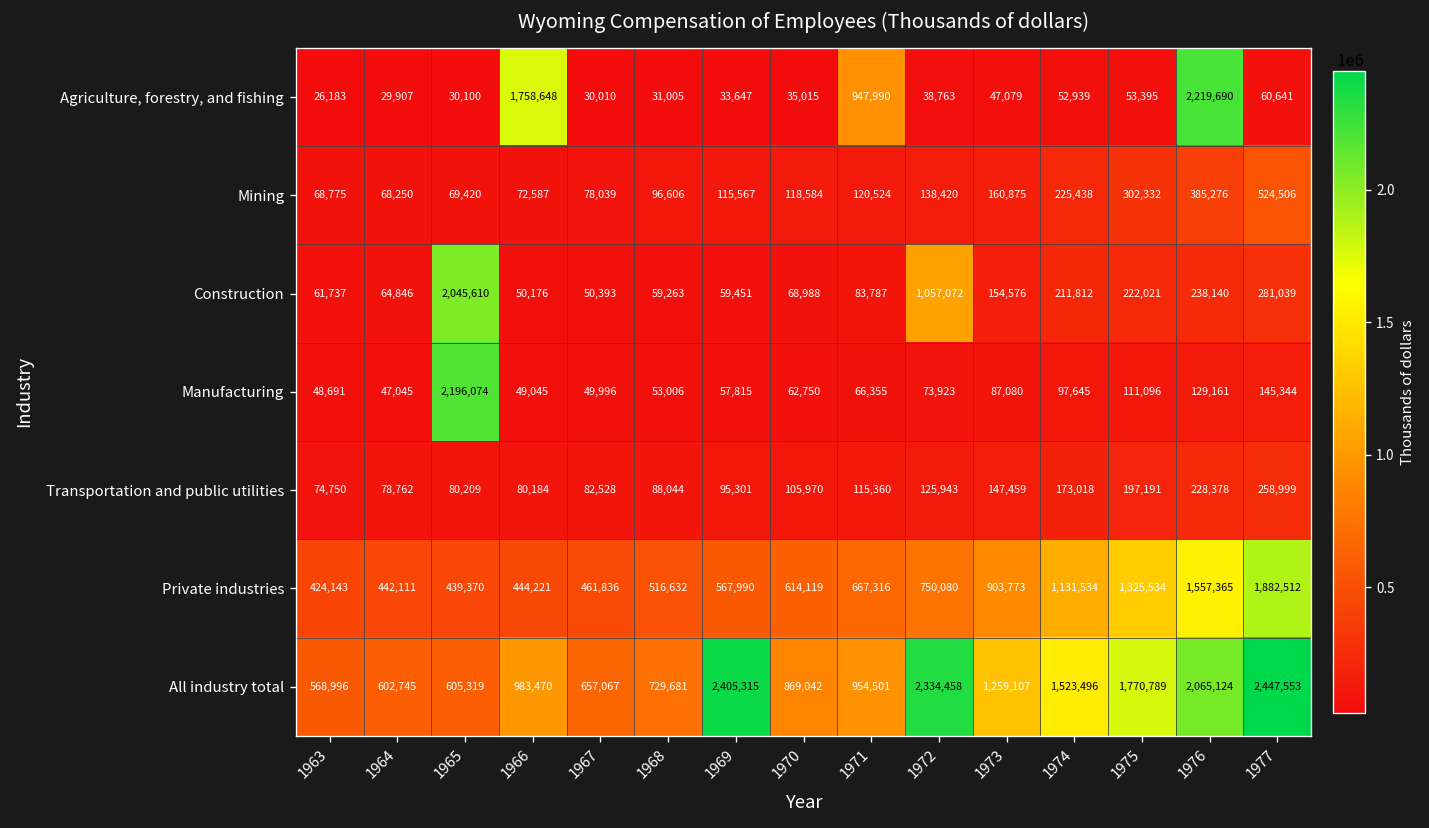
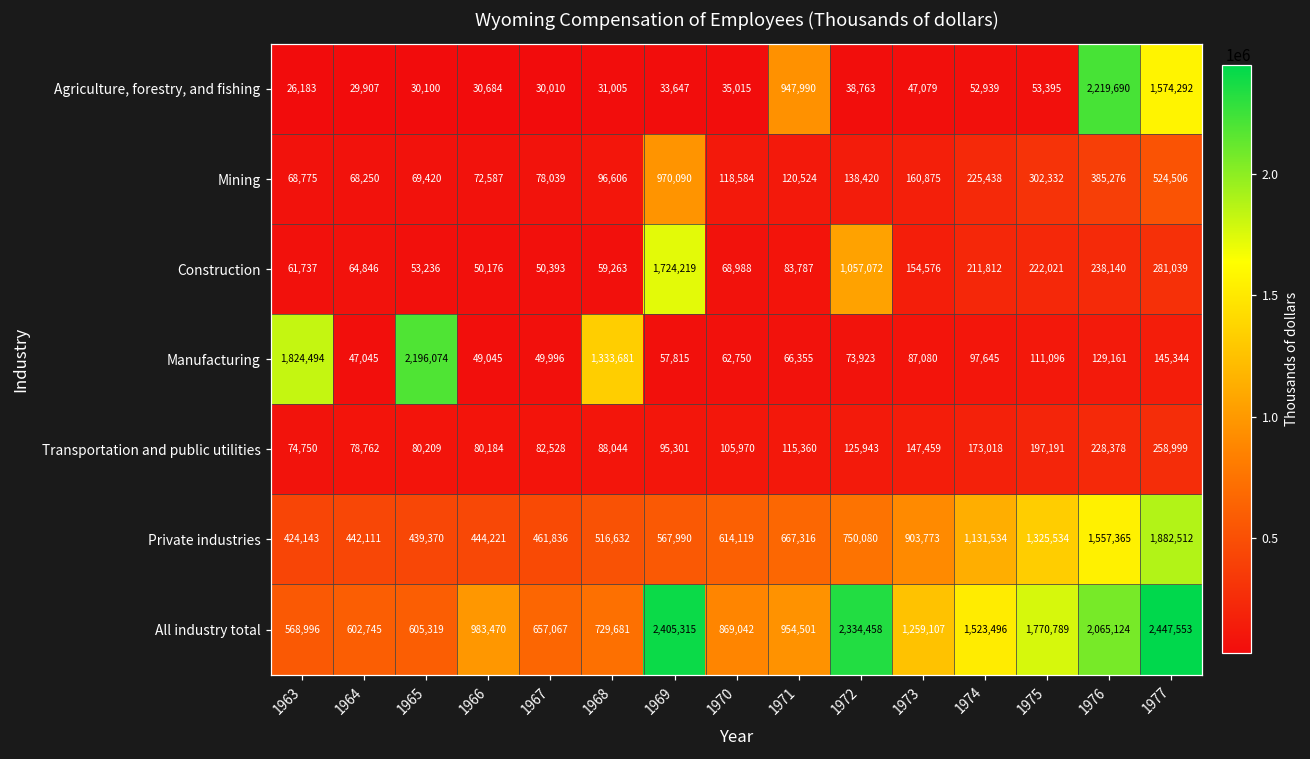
Agriculture, forestry, and fishing, 1966: 1,758,648 -> 30,684
Agriculture, forestry, and fishing, 1977: 60,641 -> 1,574,292
Mining, 1969: 115,567 -> 970,090
Construction, 1965: 2,045,610 -> 53,236
Construction, 1969: 59,451 -> 1,724,219
Manufacturing, 1963: 48,691 -> 1,824,494
Manufacturing, 1968: 53,006 -> 1,333,681
